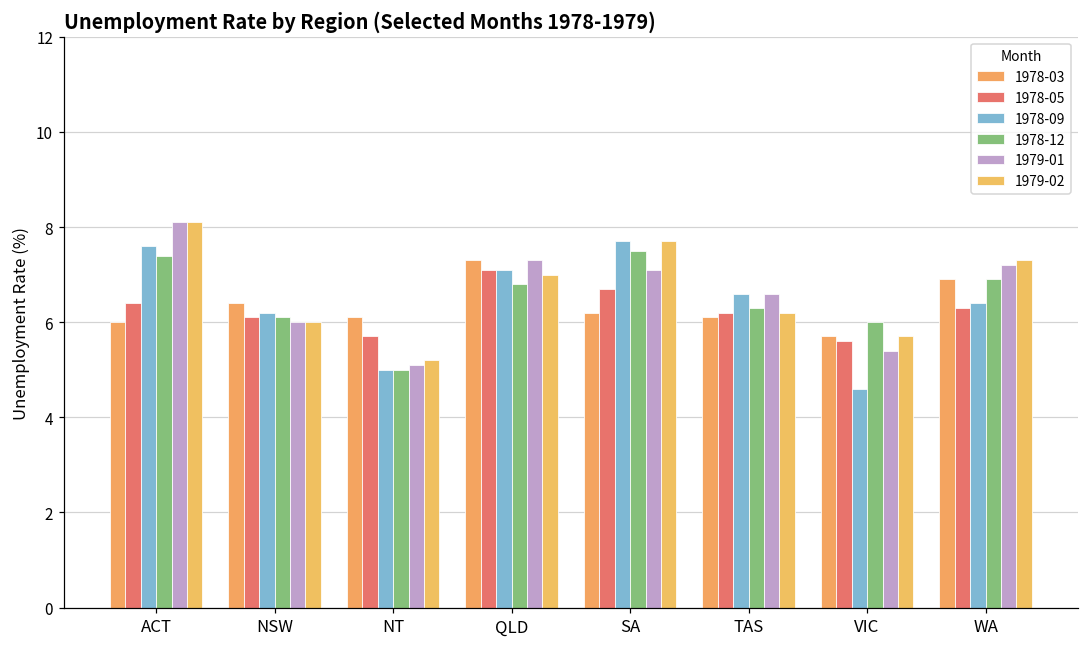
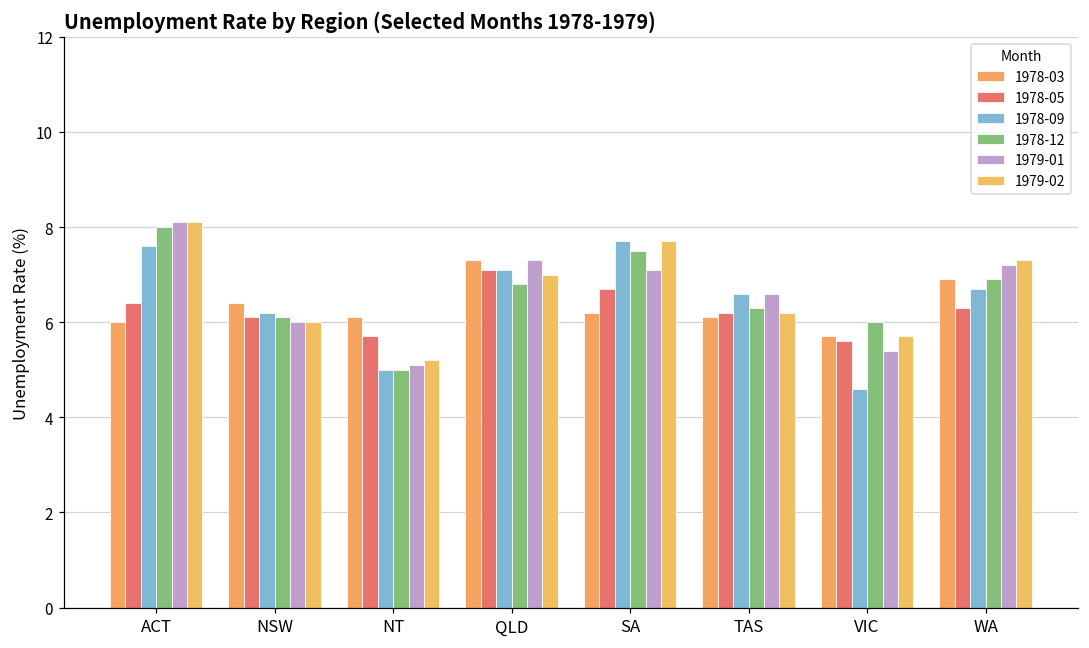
1978-12, ACT: 7.4 -> 8.0
1978-09, WA: 6.4 -> 6.7
